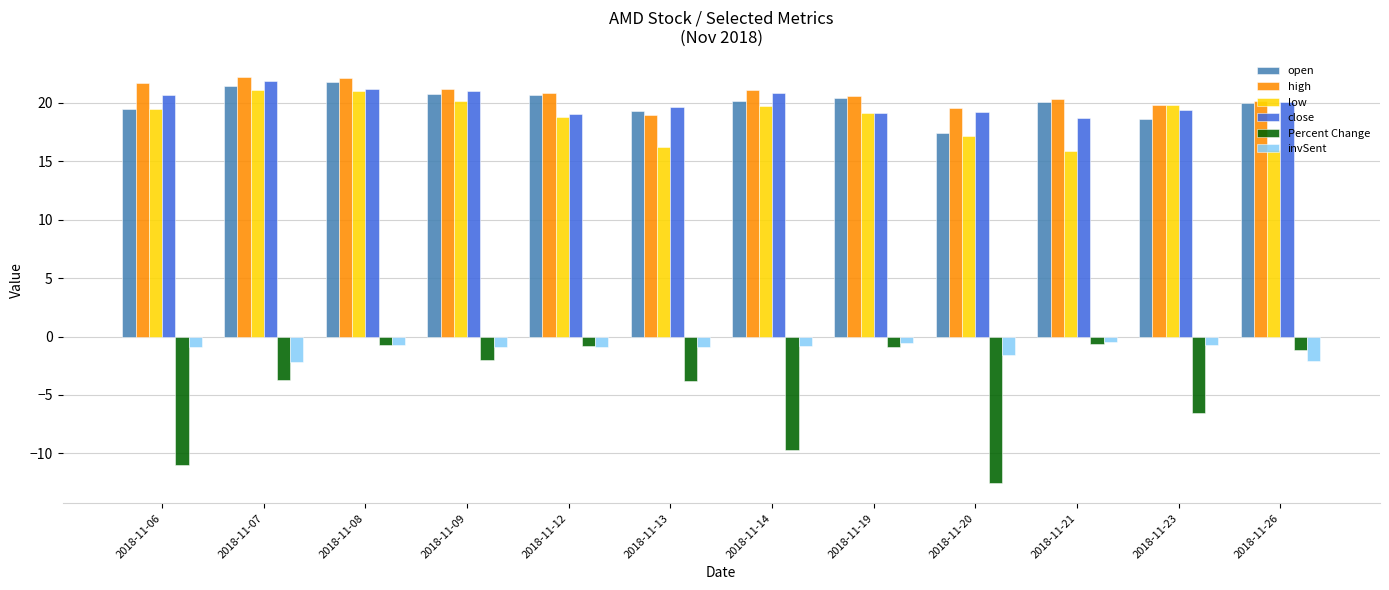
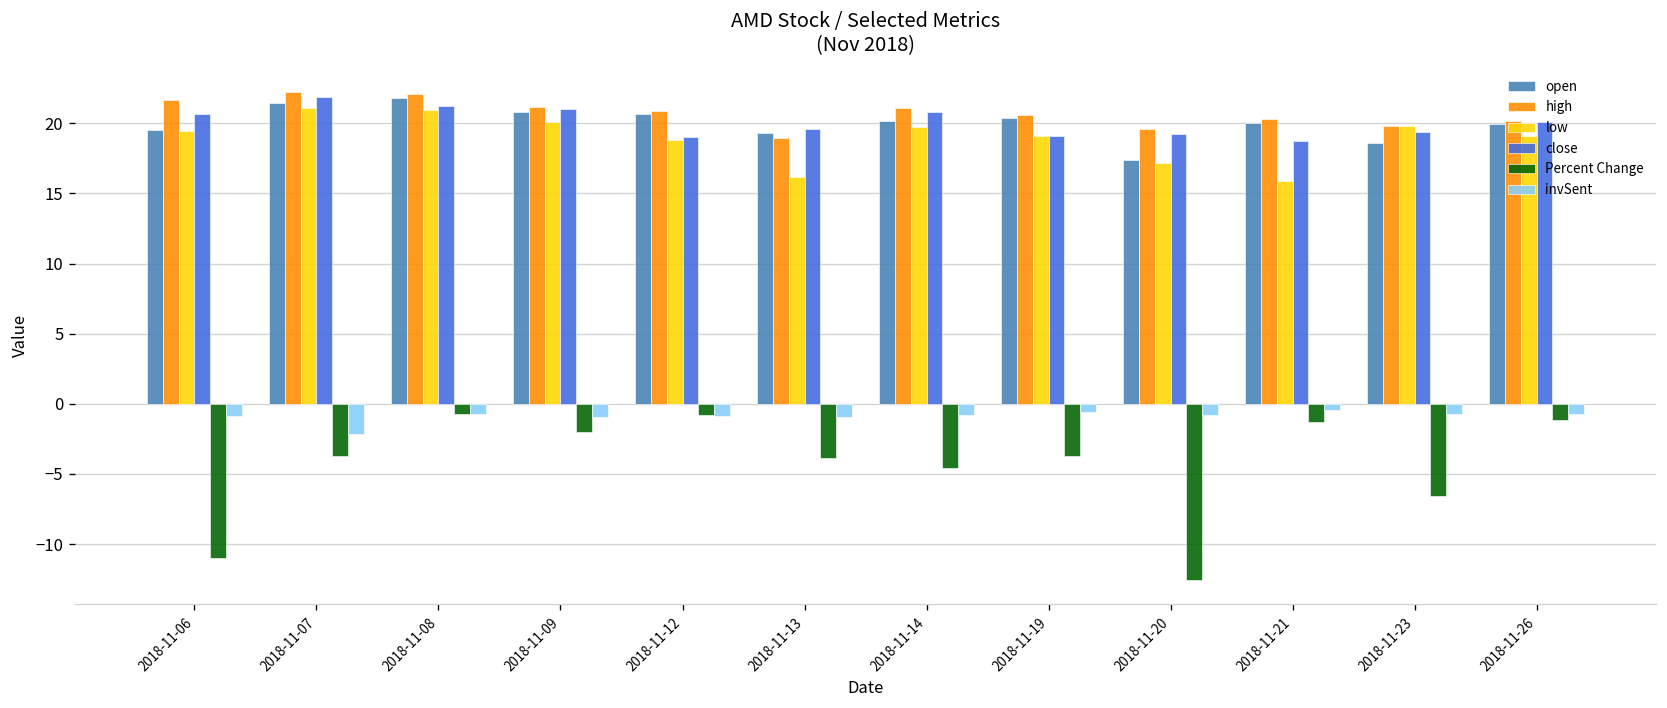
Percent Change, 2018-11-14: -9.7 -> -4.6
Percent Change, 2018-11-19: -0.9 -> -3.7
invSent, 2018-11-20: -1.6 -> -0.8
Percent Change, 2018-11-21: -0.6 -> -1.3
low, 2018-11-26: 15.9 -> 19.1
invSent, 2018-11-26: -2.1 -> -0.7
